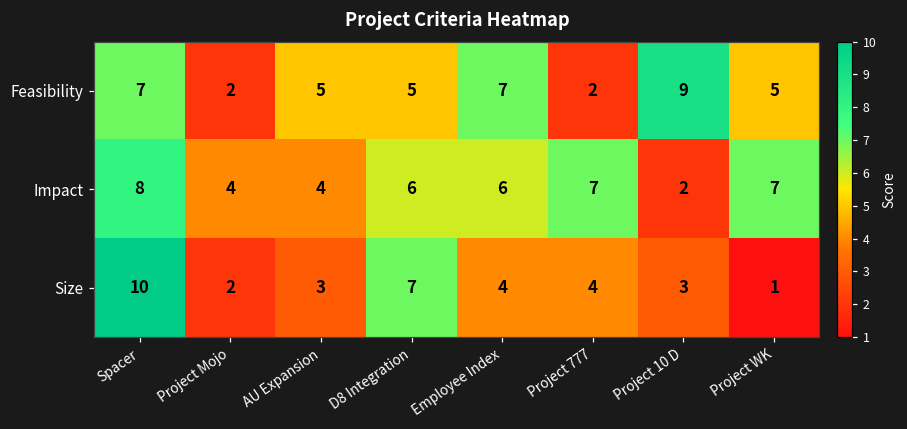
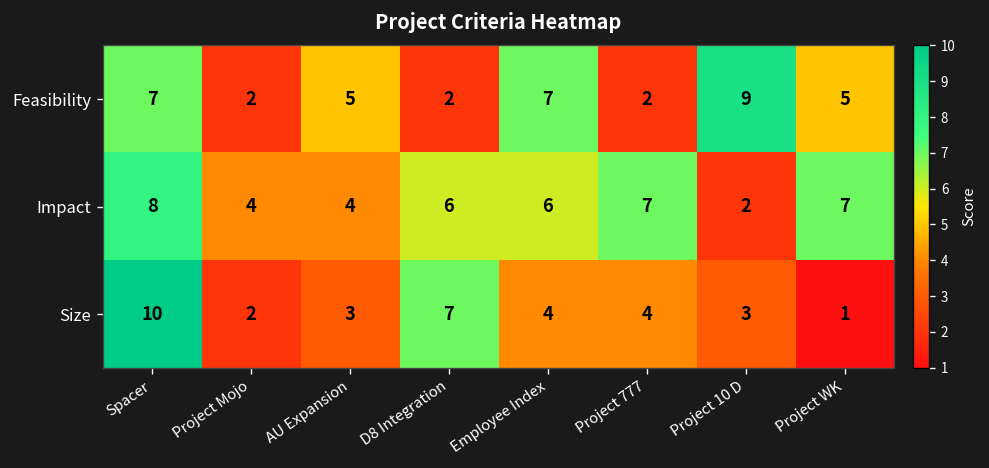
Feasibility, D8 Integration: 5 -> 2
